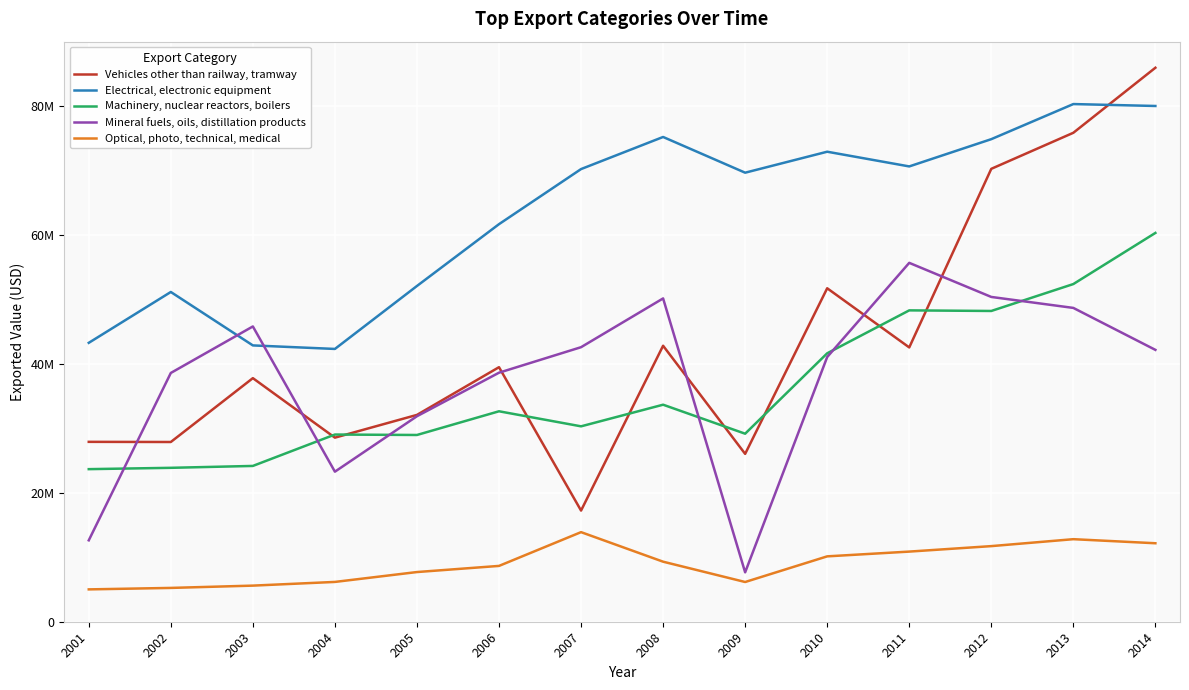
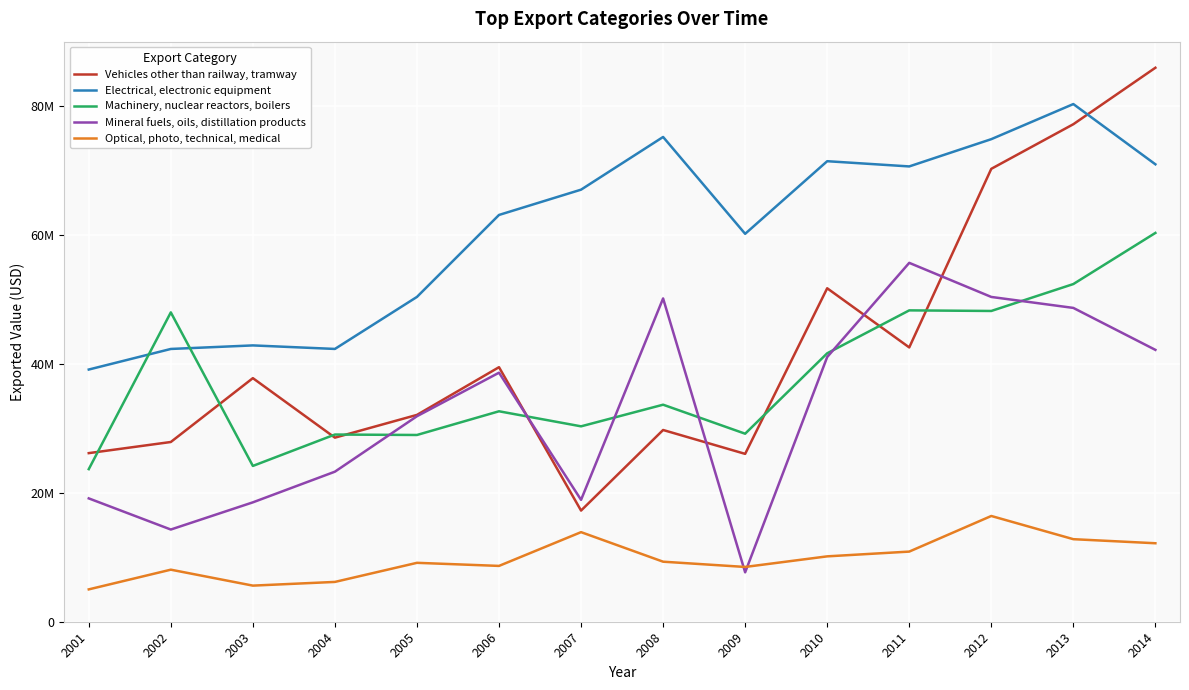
Vehicles other than railway, tramway, 2001: 28000000 -> 26000000
Electrical, electronic equipment, 2001: 43000000 -> 39000000
Mineral fuels, oils, distillation products, 2001: 13000000 -> 19000000
Electrical, electronic equipment, 2002: 51000000 -> 42000000
Machinery, nuclear reactors, boilers, 2002: 24000000 -> 48000000
Mineral fuels, oils, distillation products, 2002: 39000000 -> 14000000
Optical, photo, technical, medical, 2002: 5000000 -> 8000000
Mineral fuels, oils, distillation products, 2003: 46000000 -> 19000000
Electrical, electronic equipment, 2005: 52000000 -> 50000000
Optical, photo, technical, medical, 2005: 8000000 -> 9000000
Electrical, electronic equipment, 2006: 62000000 -> 63000000
Electrical, electronic equipment, 2007: 70000000 -> 67000000
Mineral fuels, oils, distillation products, 2007: 43000000 -> 19000000
Vehicles other than railway, tramway, 2008: 43000000 -> 30000000
Electrical, electronic equipment, 2009: 70000000 -> 60000000
Optical, photo, technical, medical, 2009: 6000000 -> 8000000
Electrical, electronic equipment, 2010: 73000000 -> 71000000
Optical, photo, technical, medical, 2012: 12000000 -> 16000000
Vehicles other than railway, tramway, 2013: 76000000 -> 77000000
Electrical, electronic equipment, 2014: 80000000 -> 71000000
